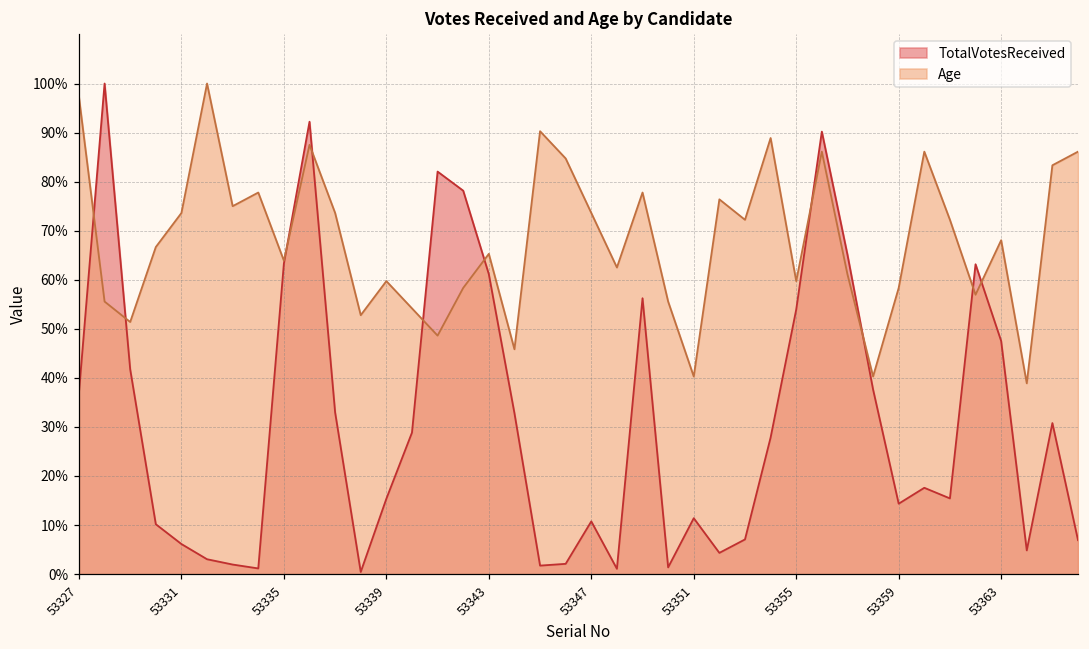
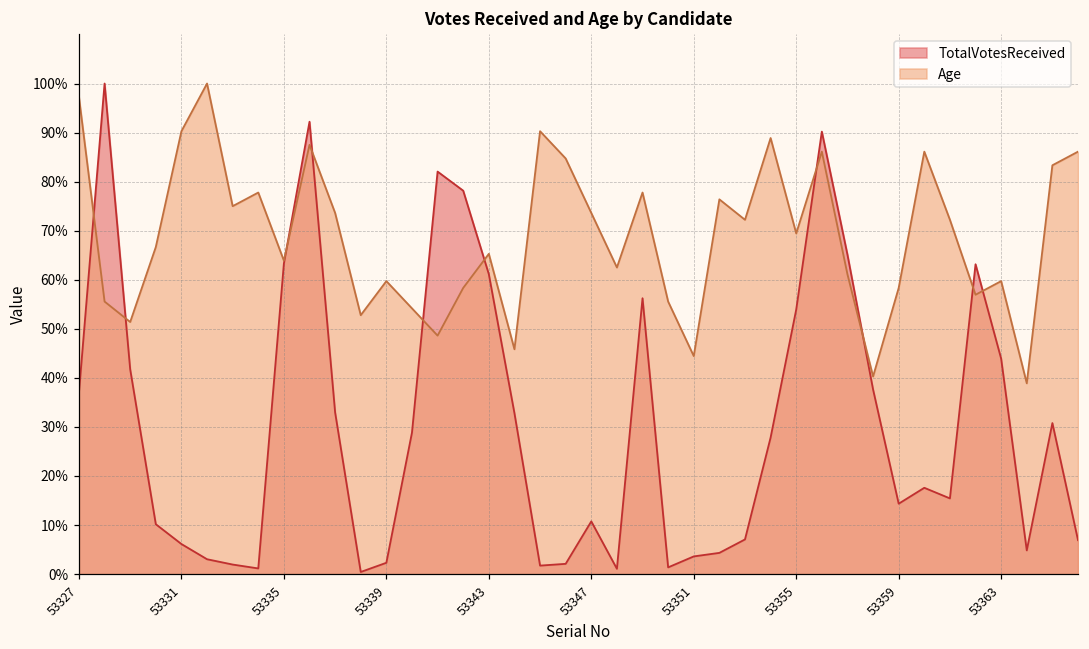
Age, 53331: 74% -> 90%
TotalVotesReceived, 53339: 15% -> 2%
TotalVotesReceived, 53351: 11% -> 4%
Age, 53351: 40% -> 44%
Age, 53355: 60% -> 69%
TotalVotesReceived, 53363: 48% -> 44%
Age, 53363: 68% -> 60%
